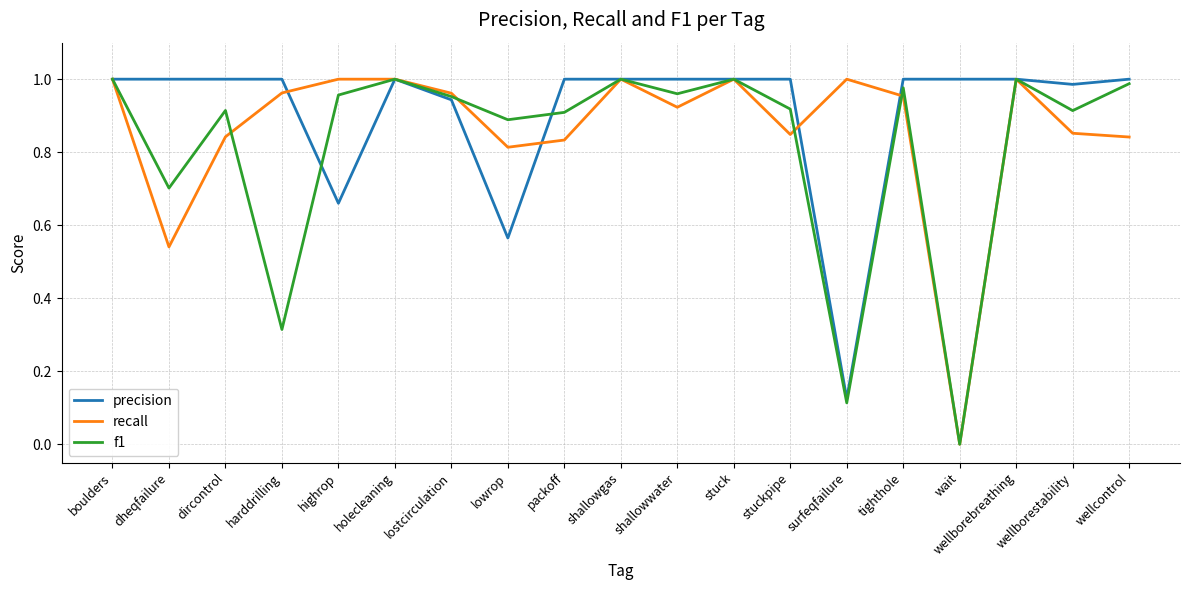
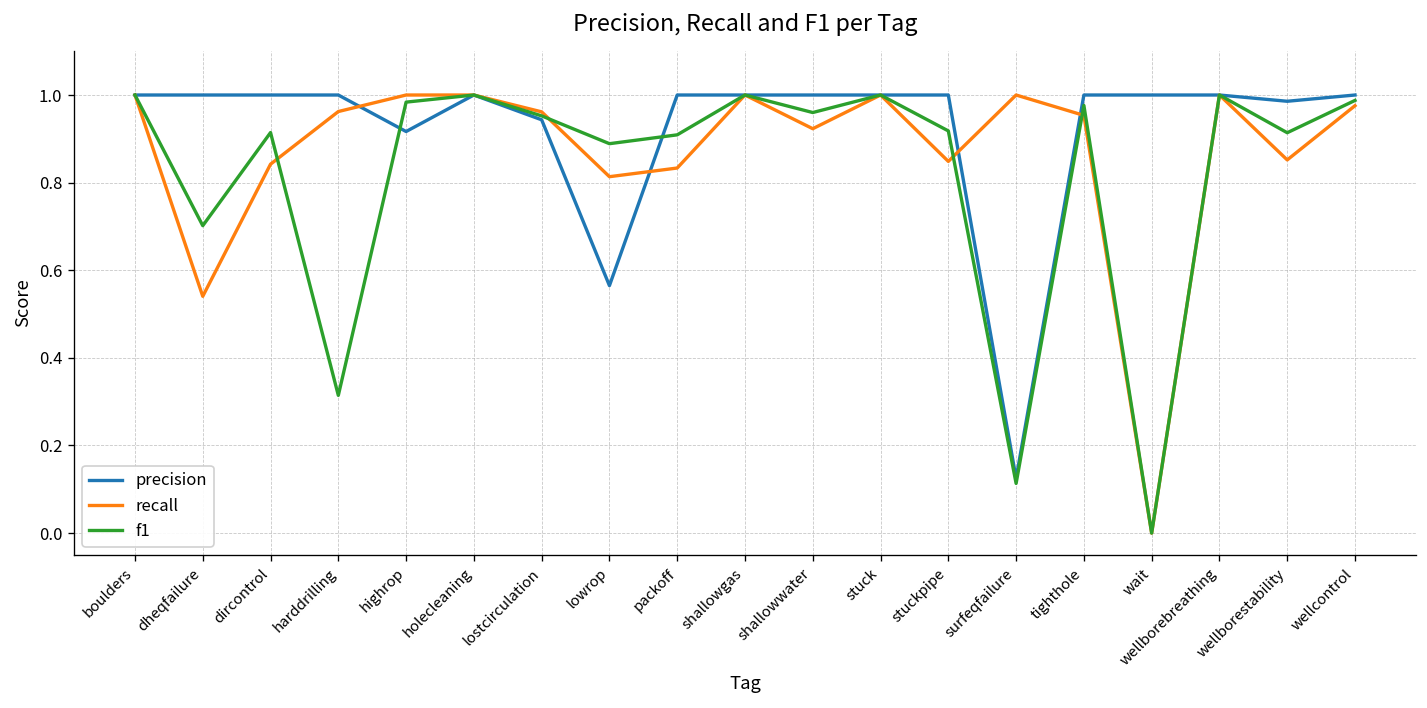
precision, highrop: 0.66 -> 0.92
f1, highrop: 0.96 -> 0.98
recall, wellcontrol: 0.84 -> 0.98
